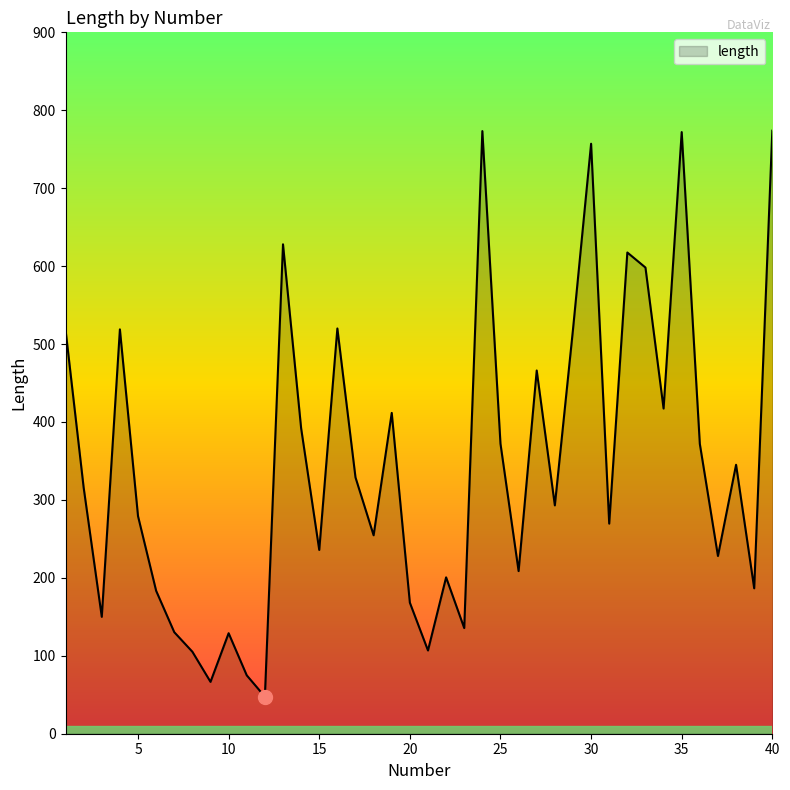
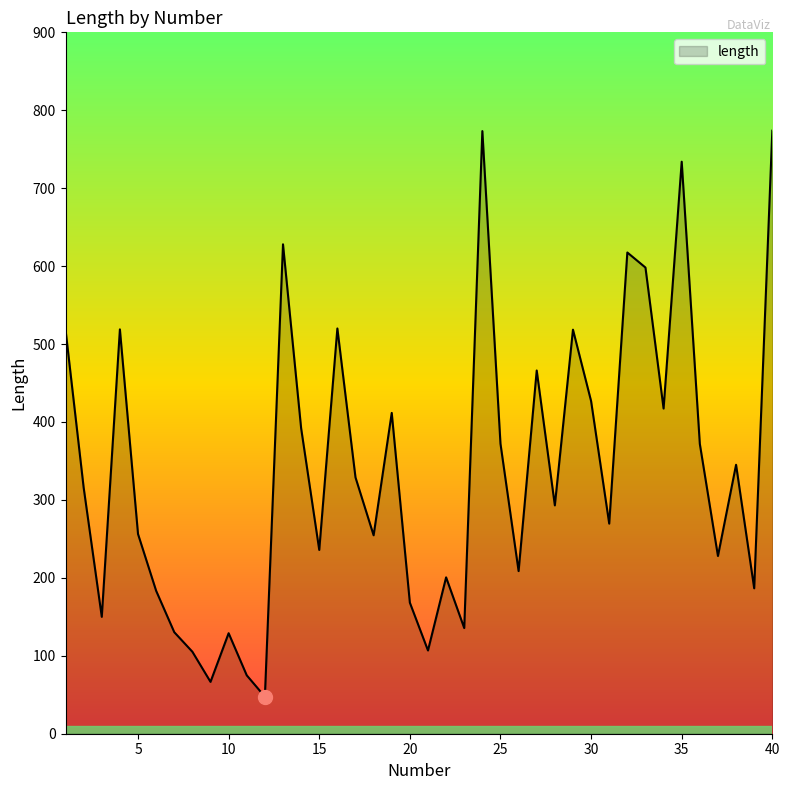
length, 5: 280 -> 260
length, 30: 760 -> 430
length, 35: 770 -> 730
